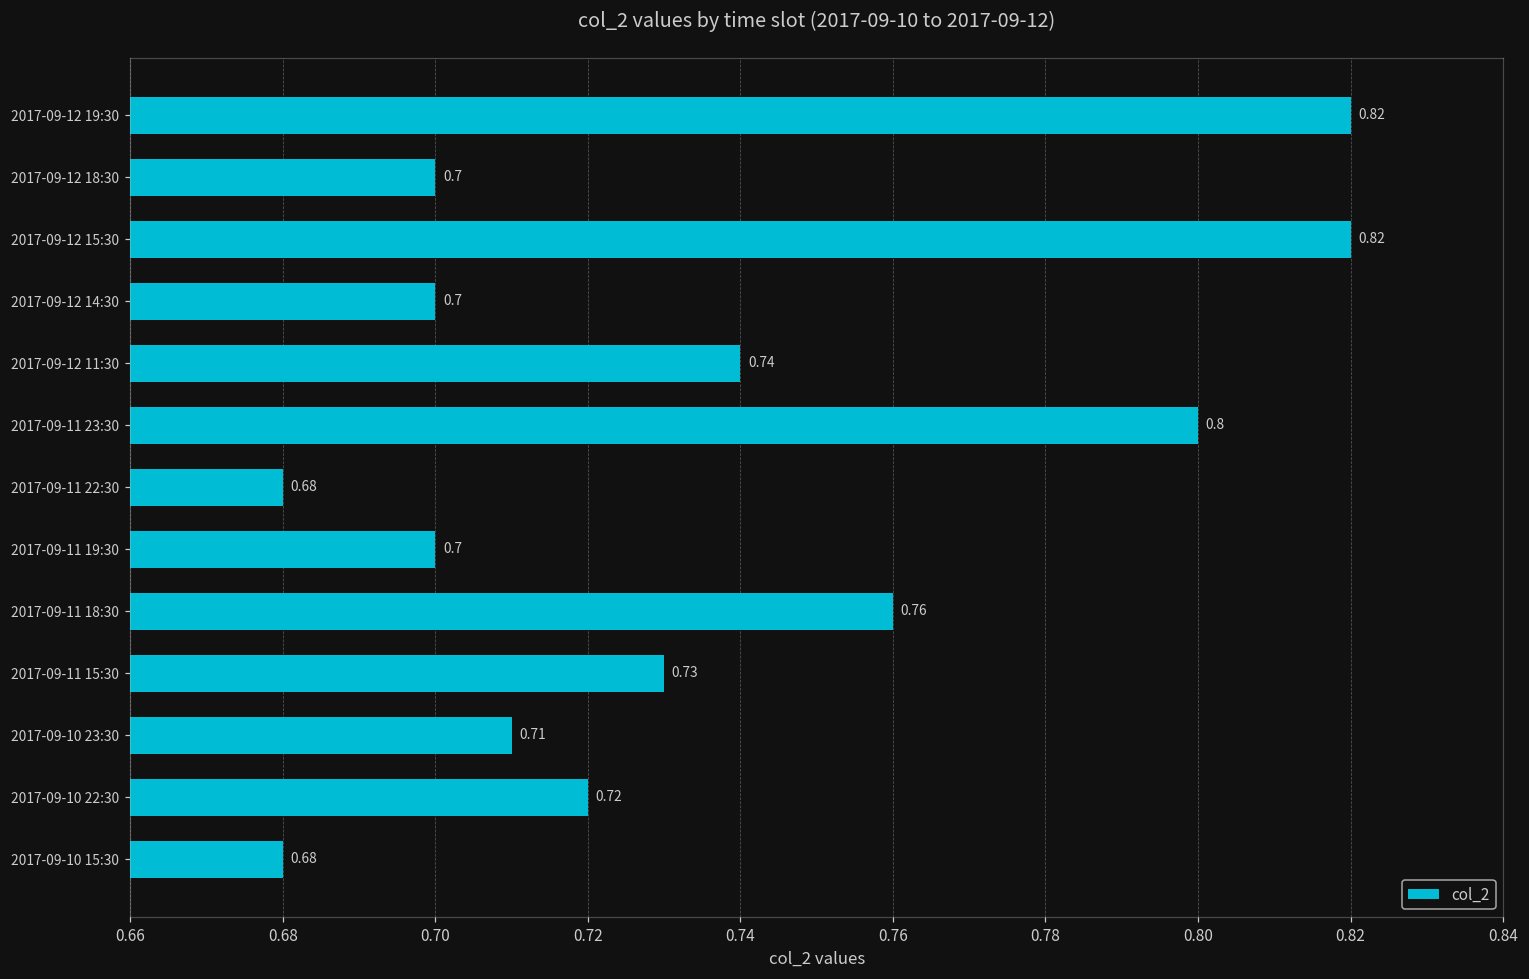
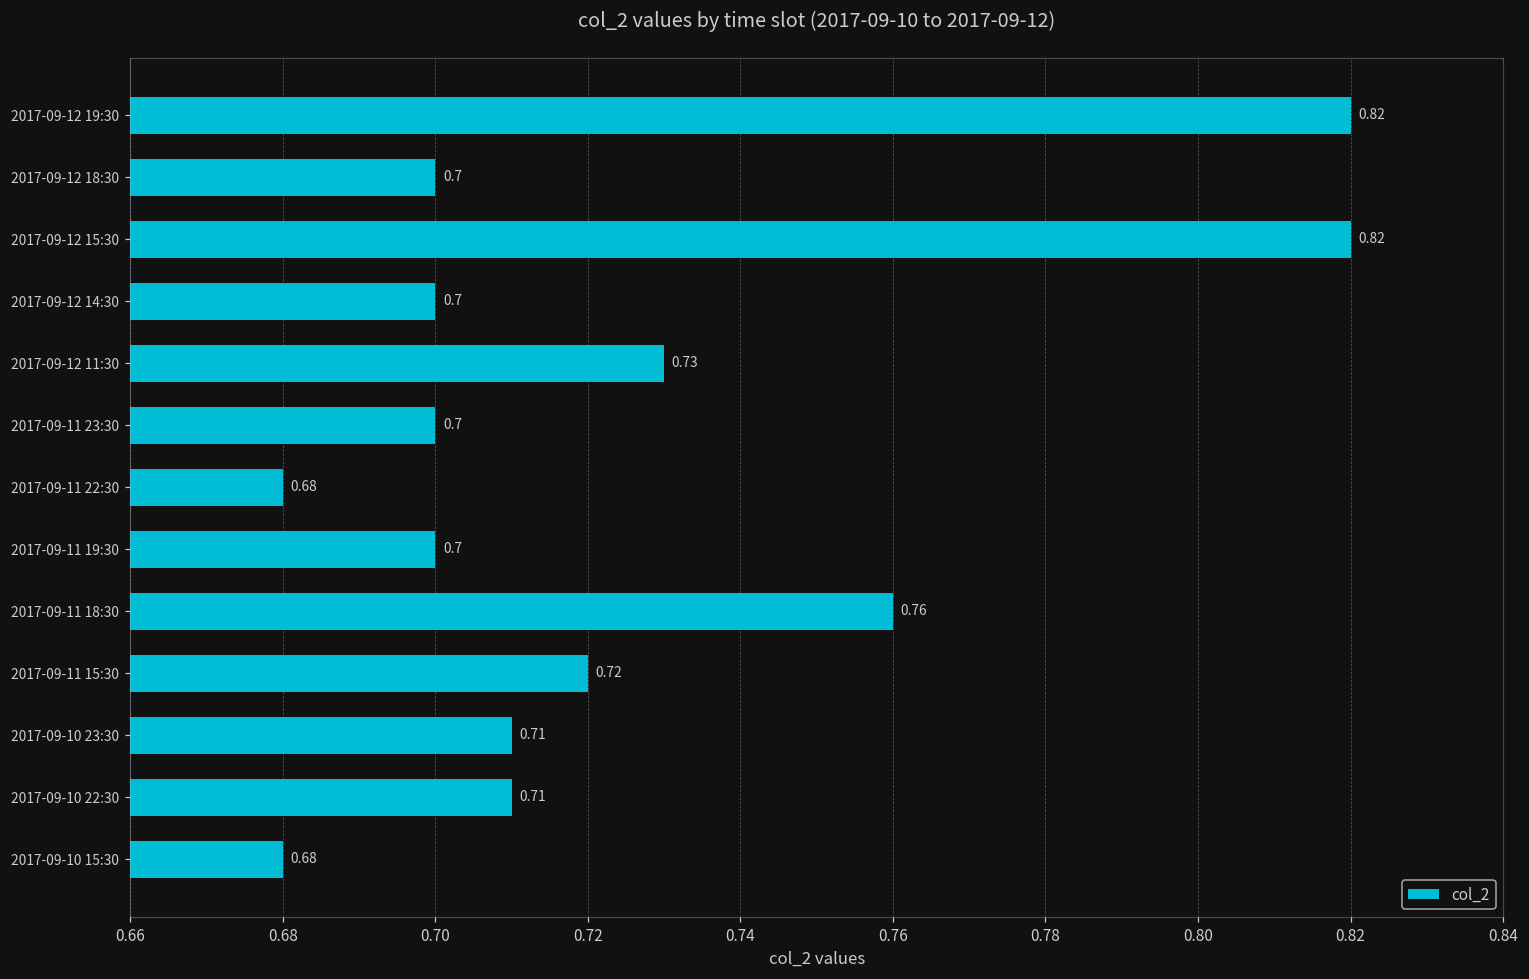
2017-09-12 11:30: 0.74 -> 0.73
2017-09-11 23:30: 0.8 -> 0.7
2017-09-11 15:30: 0.73 -> 0.72
2017-09-10 22:30: 0.72 -> 0.71
